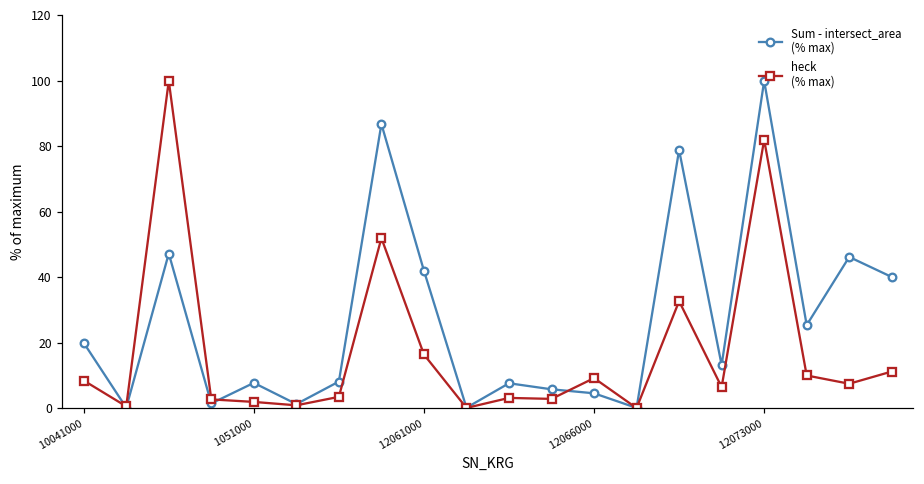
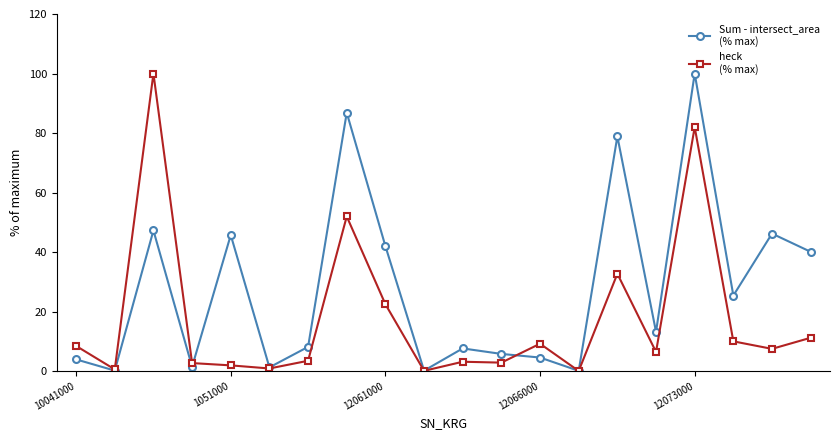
Sum - intersect_area (% max), 10041000: 20 -> 4
Sum - intersect_area (% max), 1051000: 8 -> 46
heck (% max), 12061000: 16 -> 22
